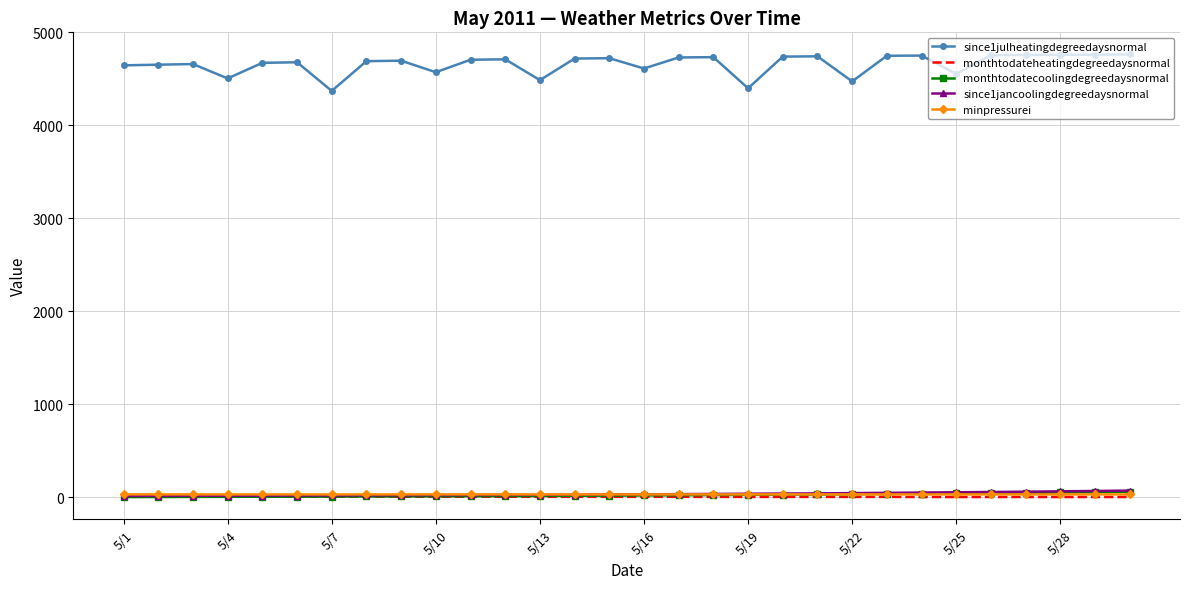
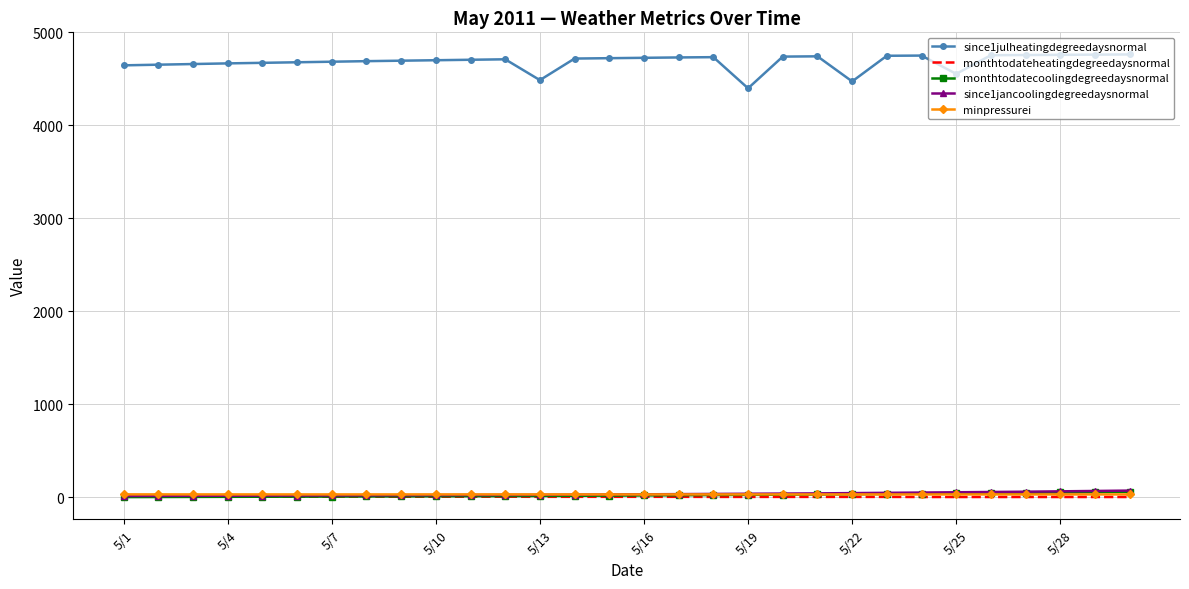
since1julheatingdegreedaysnormal, 5/4: 4500 -> 4700
since1julheatingdegreedaysnormal, 5/7: 4400 -> 4700
since1julheatingdegreedaysnormal, 5/10: 4600 -> 4700
since1julheatingdegreedaysnormal, 5/16: 4600 -> 4700
